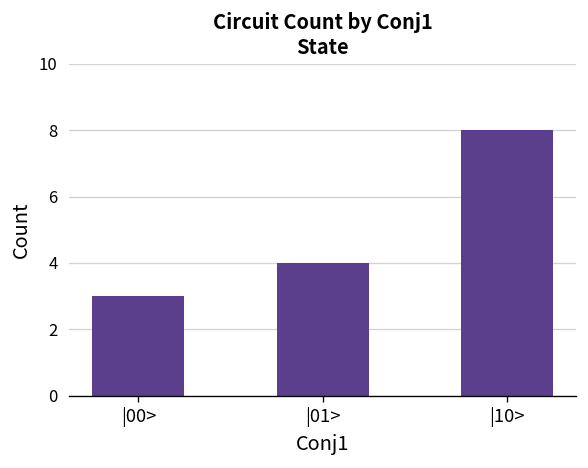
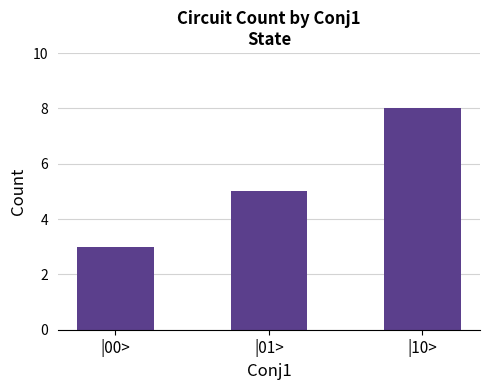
|01>: 4 -> 5
